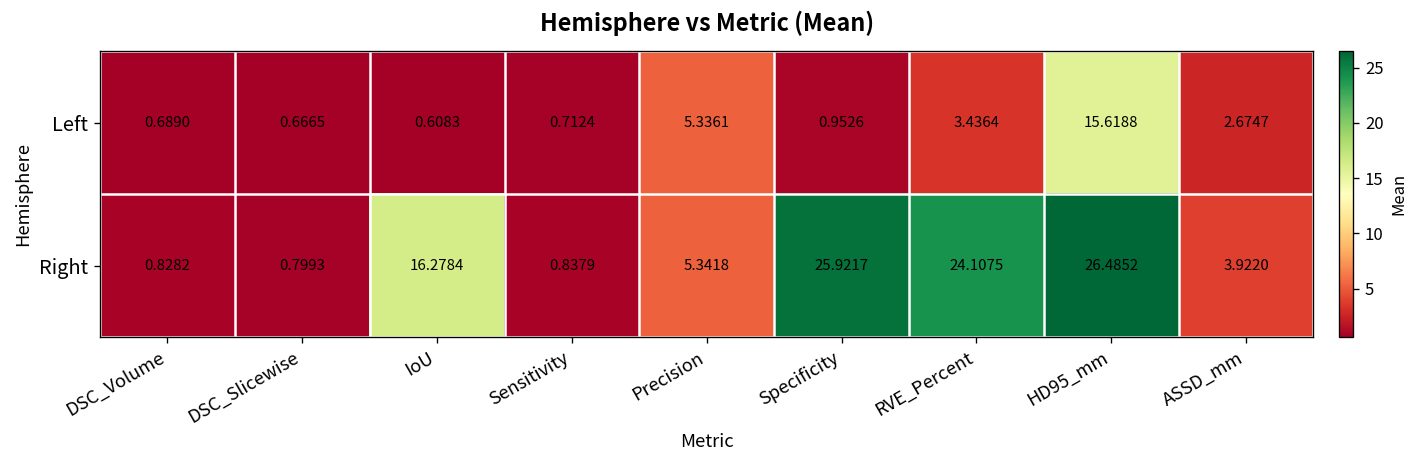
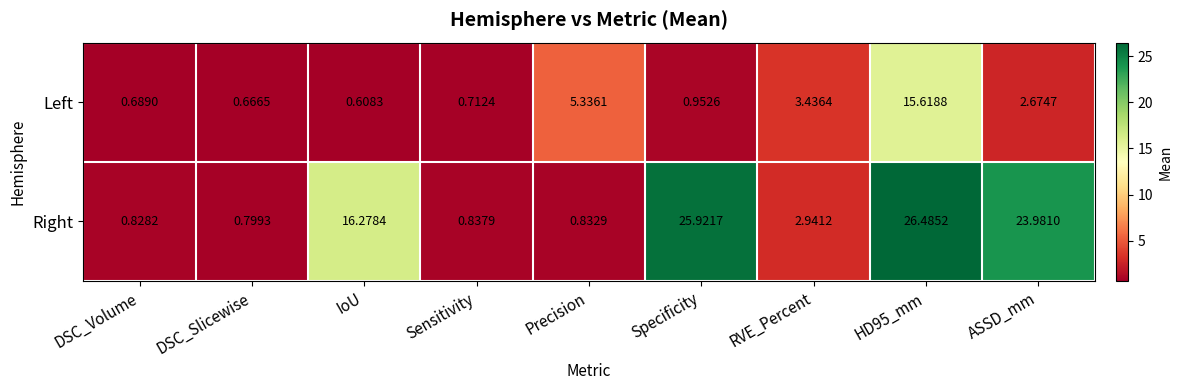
Right, Precision: 5.3418 -> 0.8329
Right, RVE_Percent: 24.1075 -> 2.9412
Right, ASSD_mm: 3.9220 -> 23.9810
